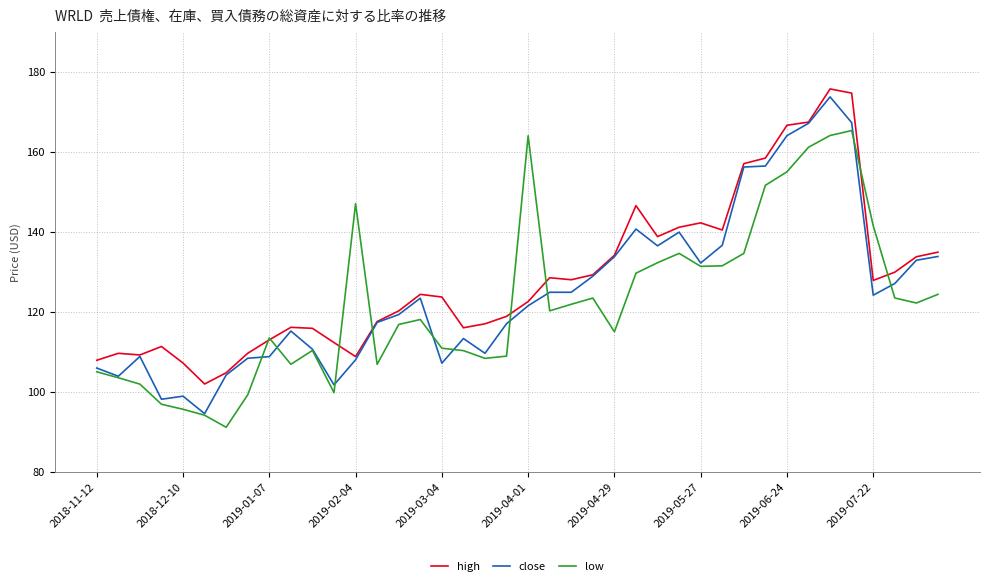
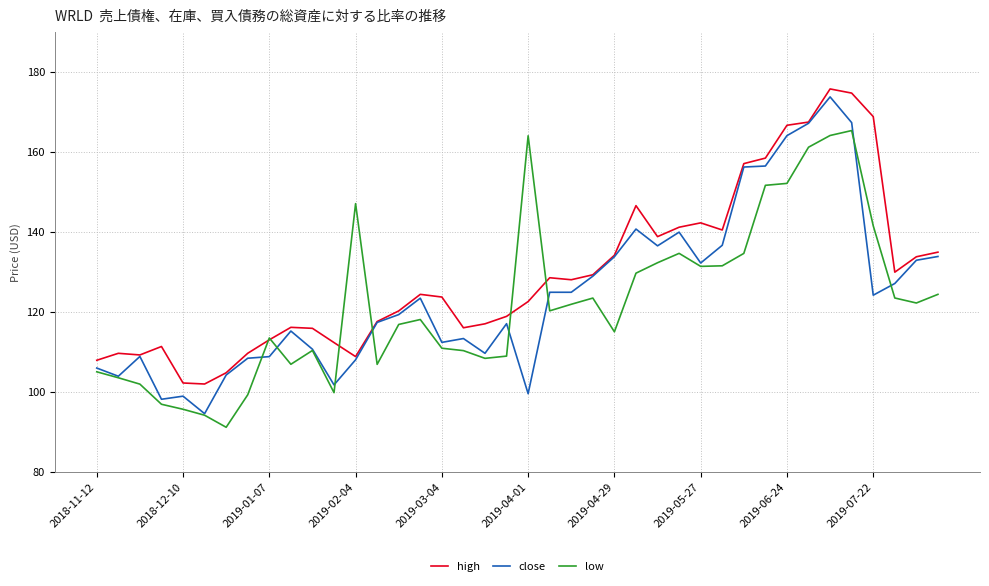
high, 2018-12-10: 107 -> 102
close, 2019-03-04: 107 -> 112
close, 2019-04-01: 122 -> 100
low, 2019-06-24: 155 -> 152
high, 2019-07-22: 128 -> 169
